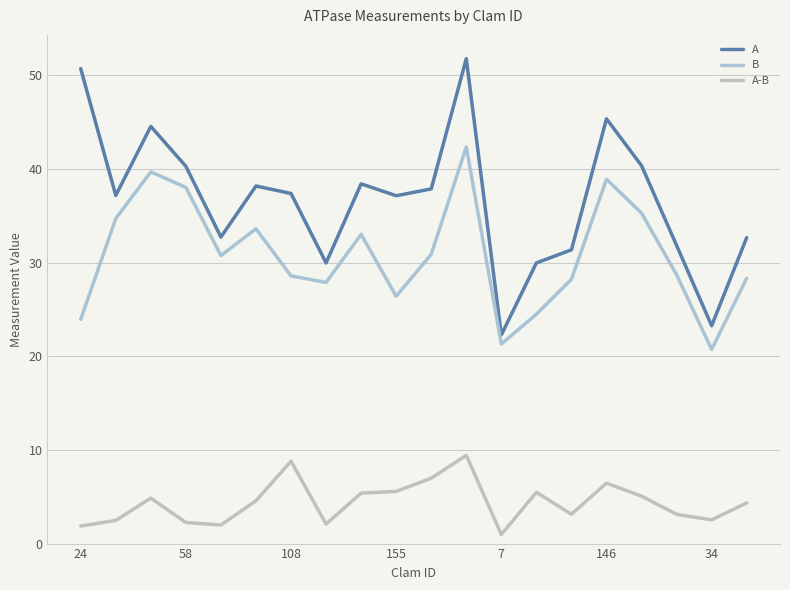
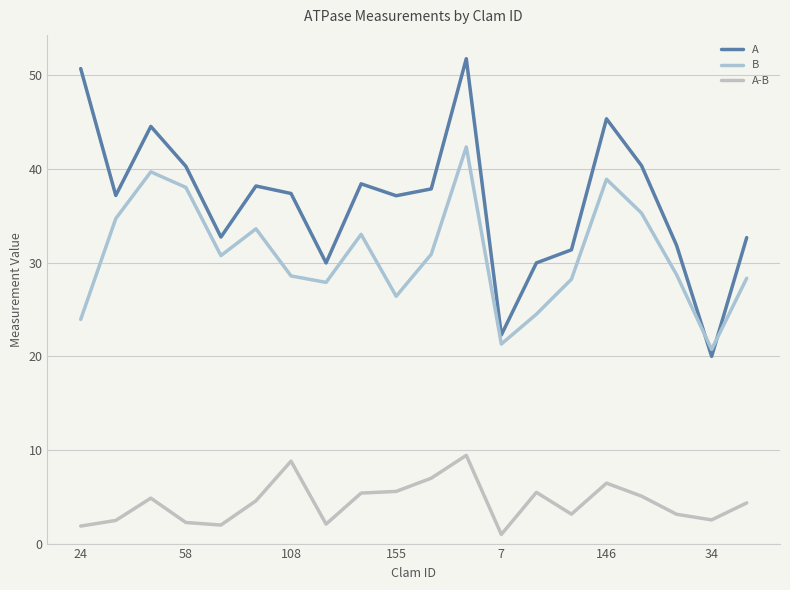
A, 34: 23 -> 20
